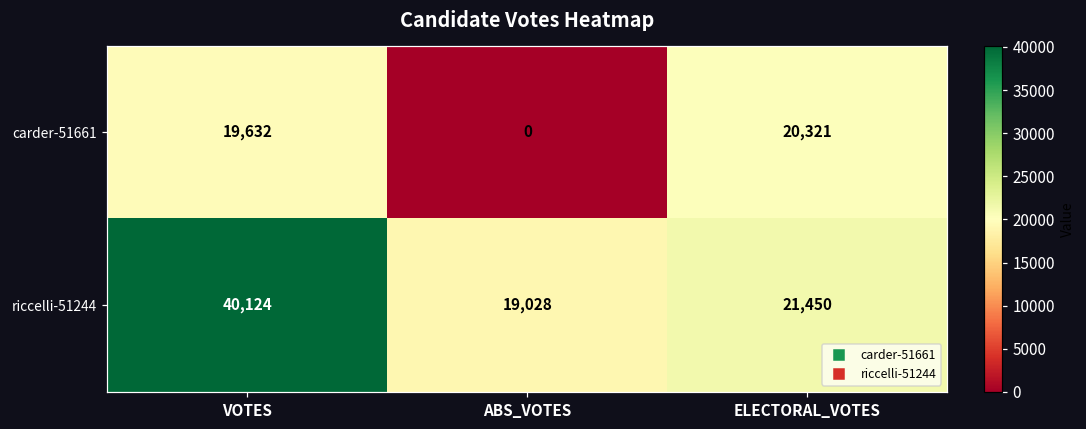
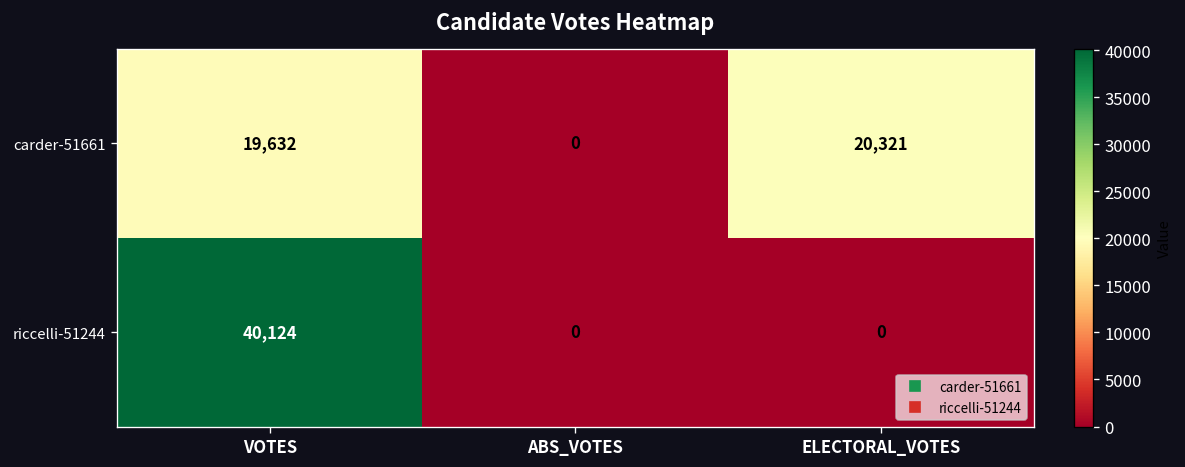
riccelli-51244, ABS_VOTES: 19,028 -> 0
riccelli-51244, ELECTORAL_VOTES: 21,450 -> 0
